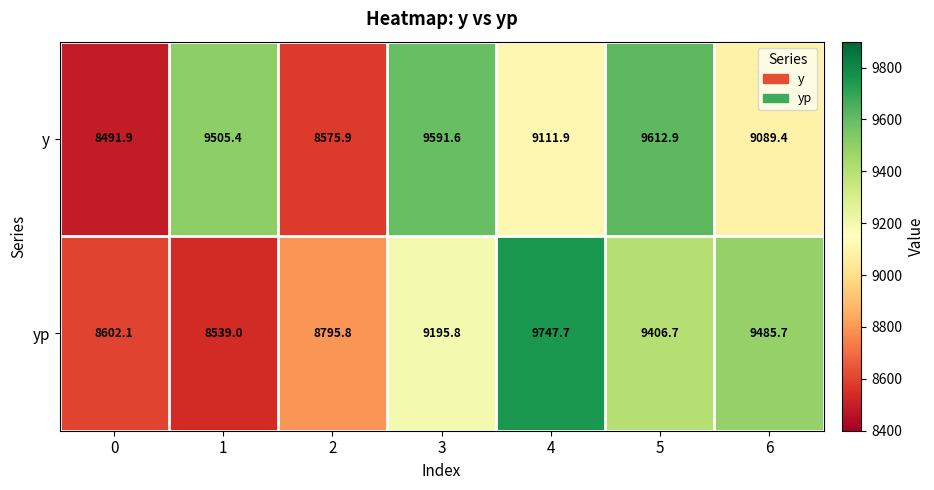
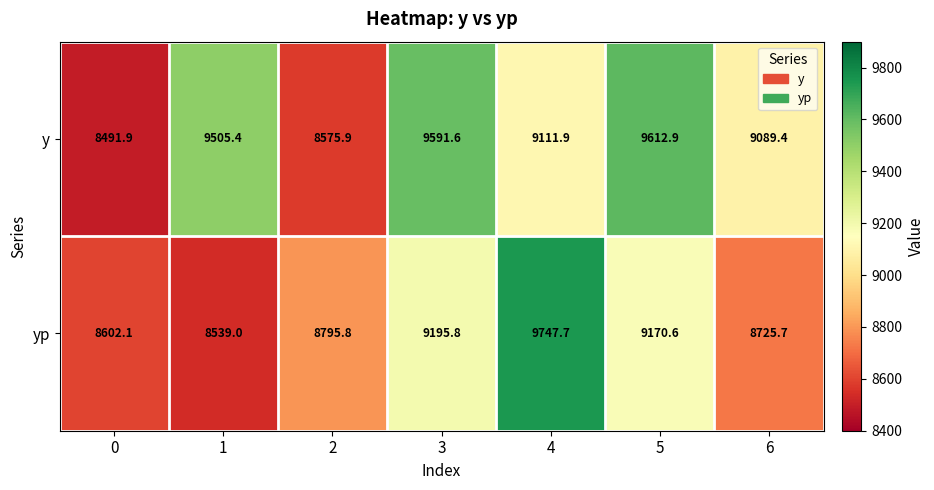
yp, 5: 9406.7 -> 9170.6
yp, 6: 9485.7 -> 8725.7
